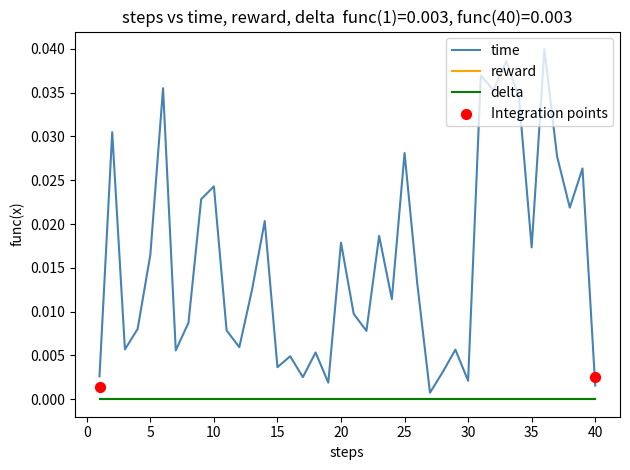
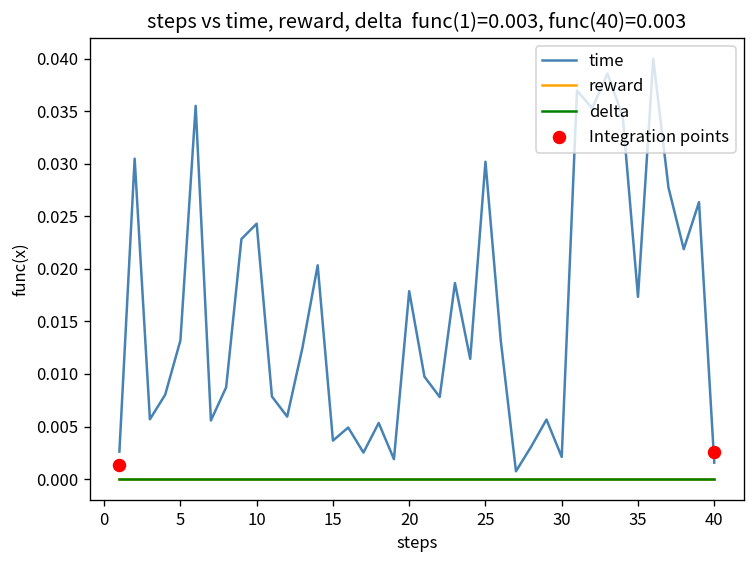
time, 5: 0.016 -> 0.013
time, 25: 0.028 -> 0.030
